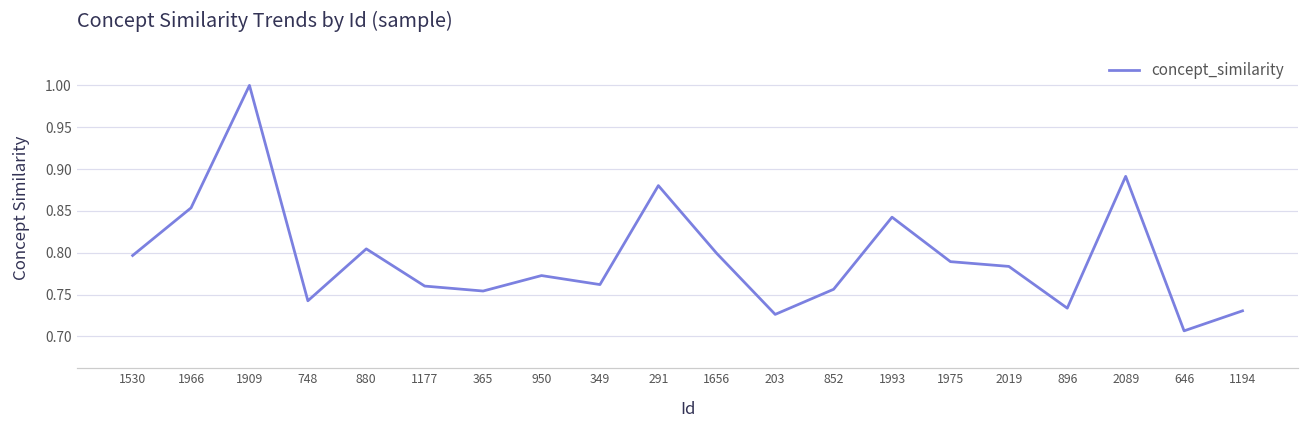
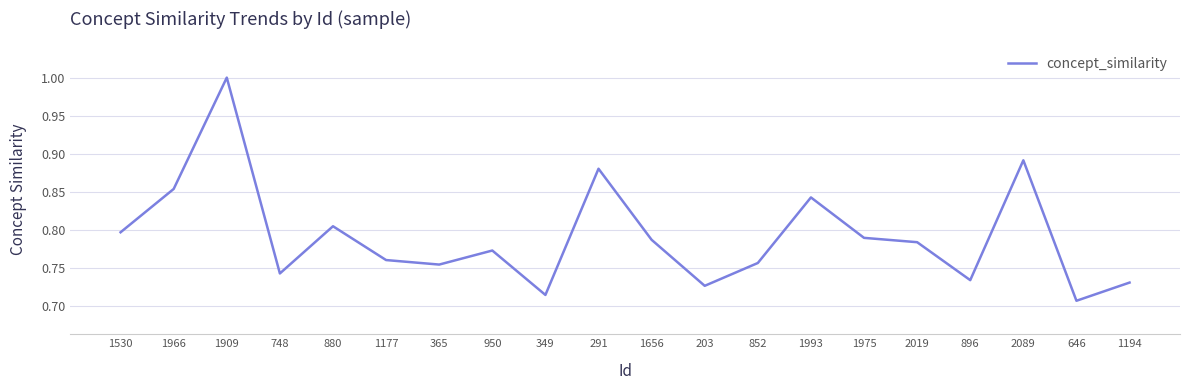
349: 0.76 -> 0.71
1656: 0.80 -> 0.79
